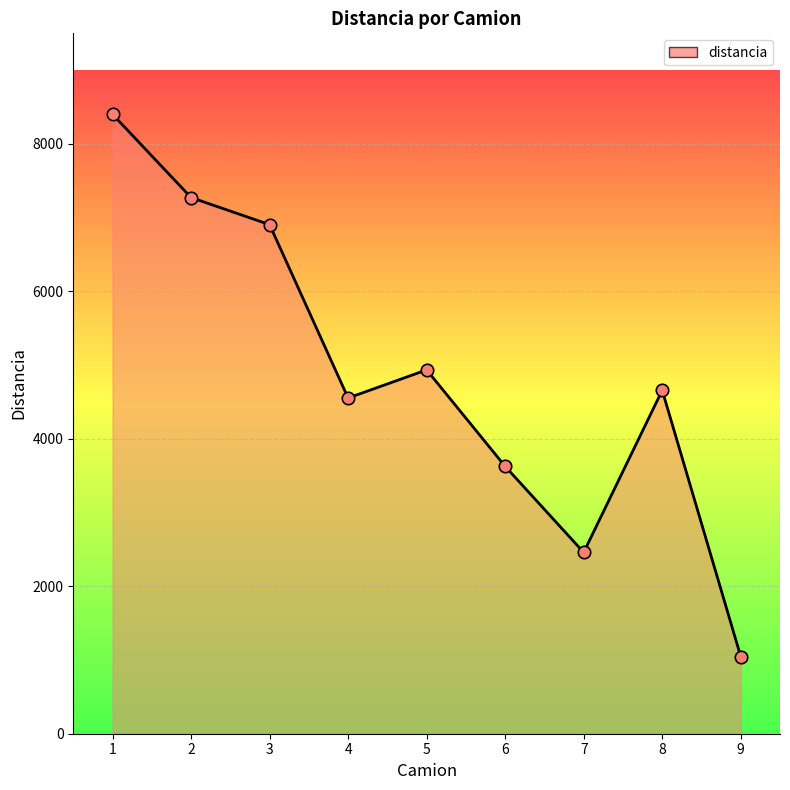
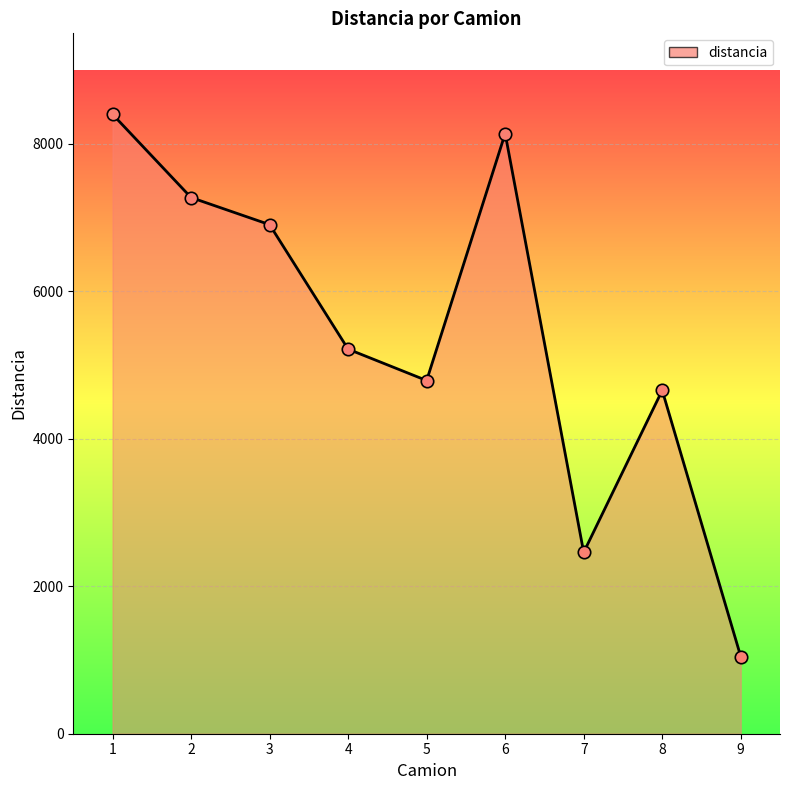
4: 4600 -> 5200
5: 4900 -> 4800
6: 3600 -> 8100
